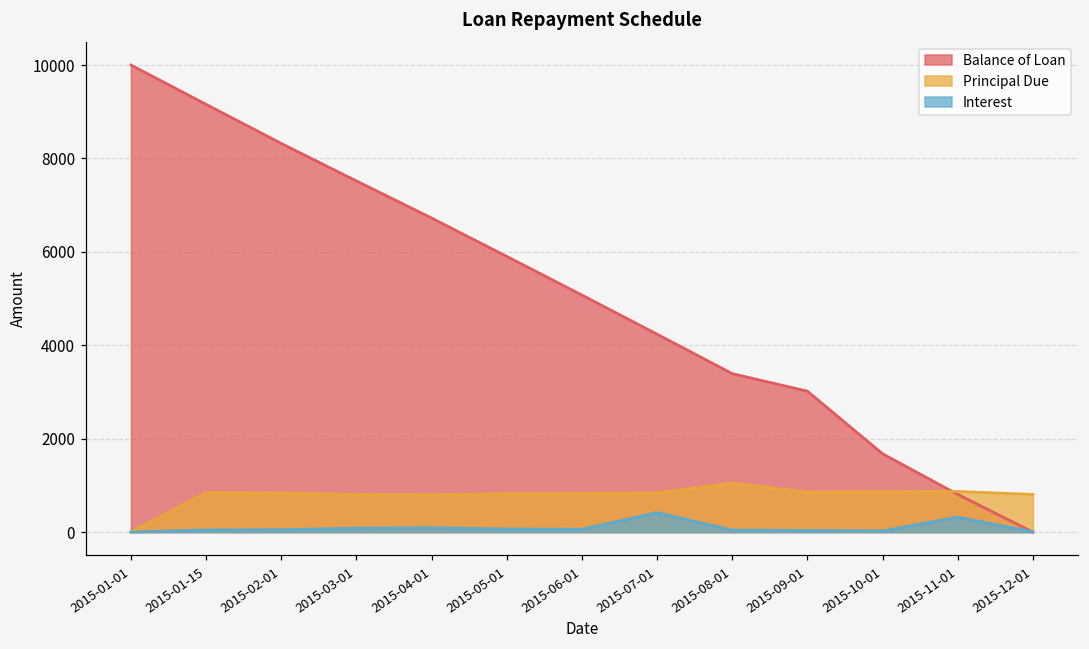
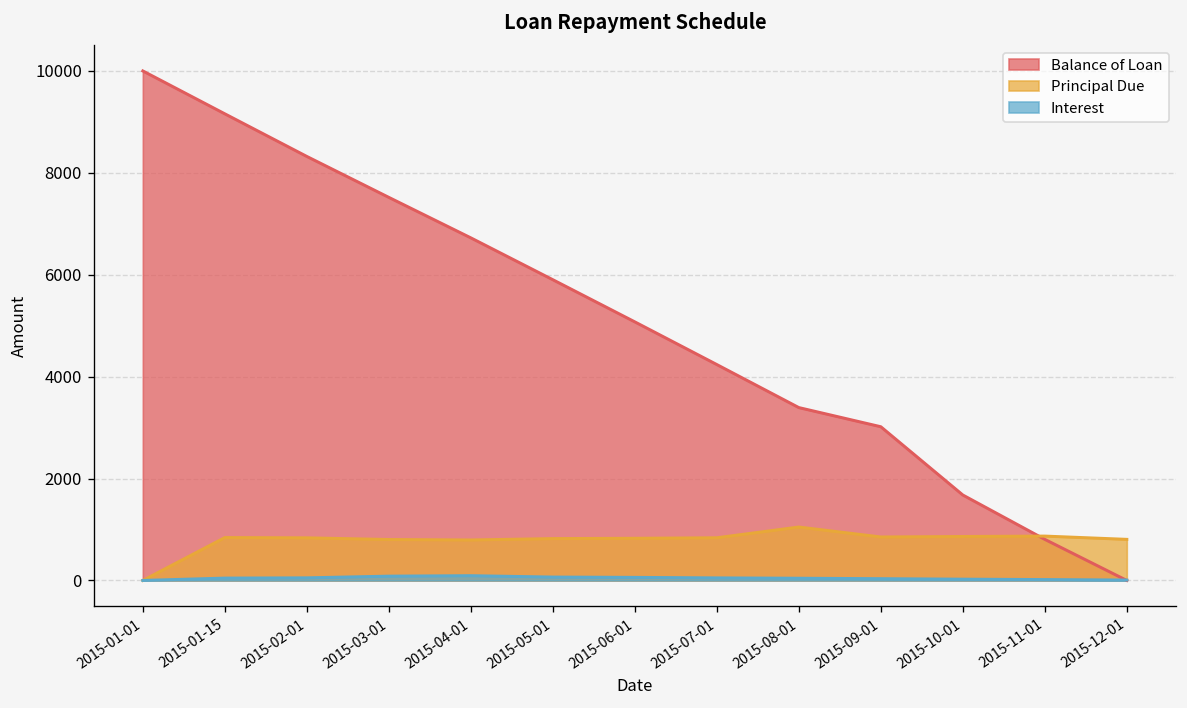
Interest, 2015-07-01: 400 -> 100
Interest, 2015-11-01: 300 -> 0
